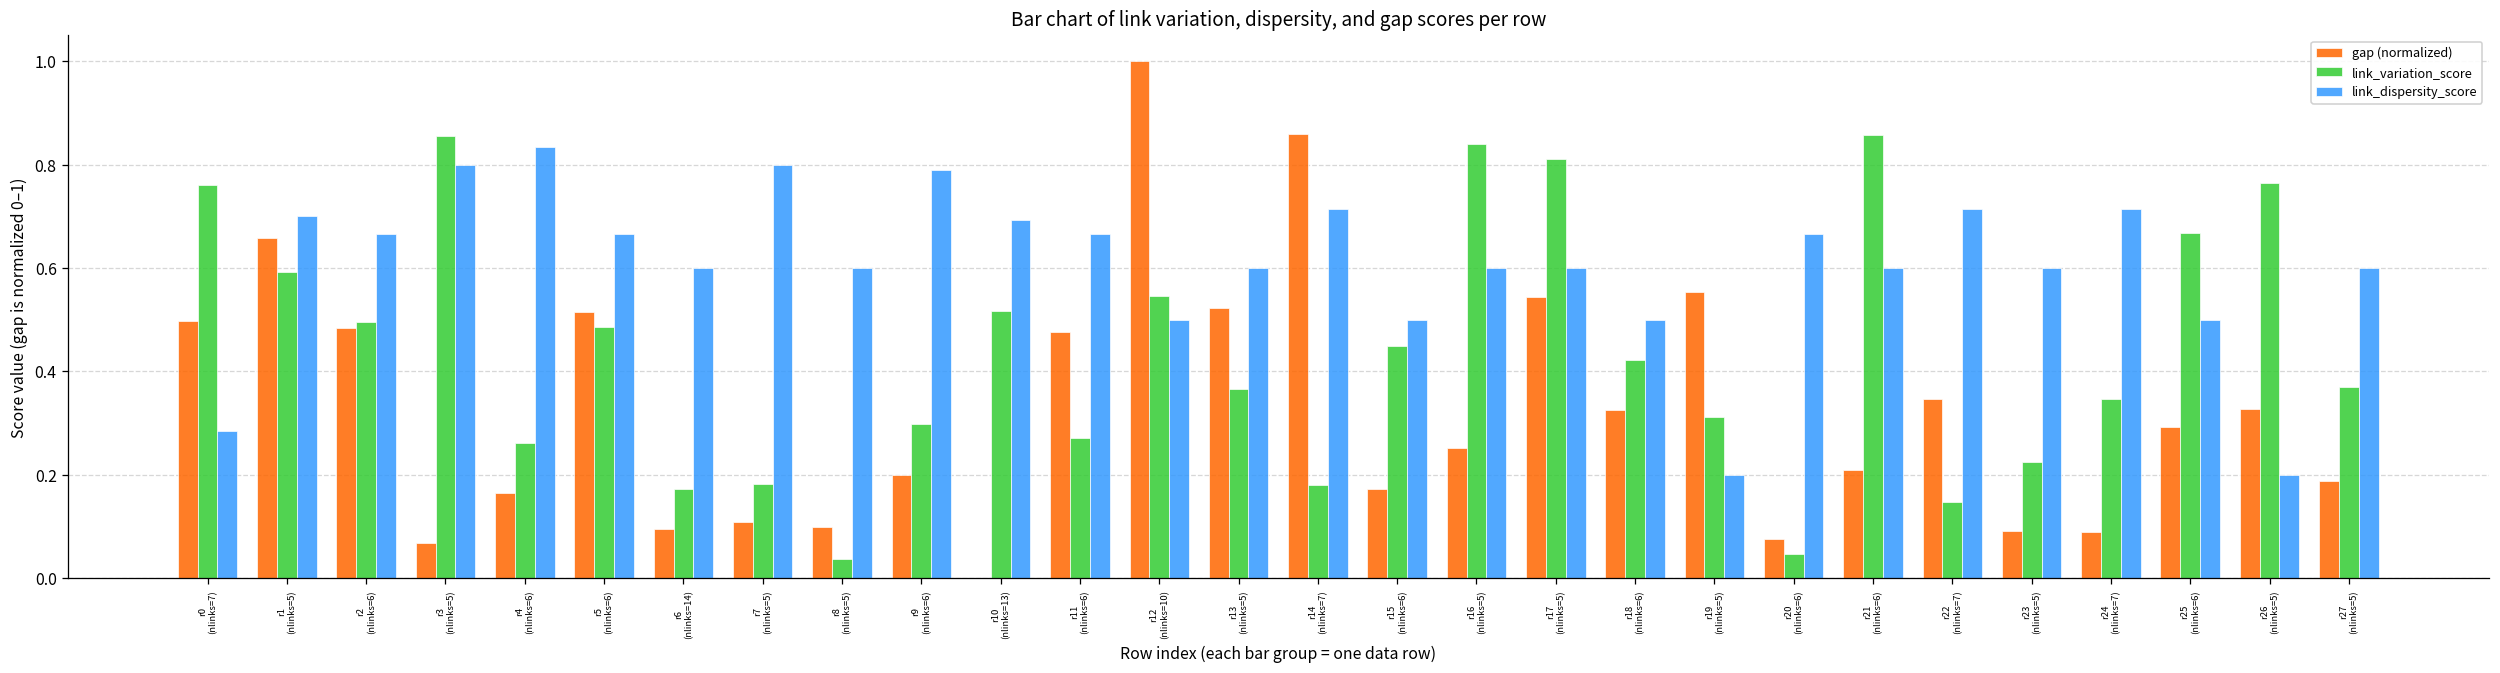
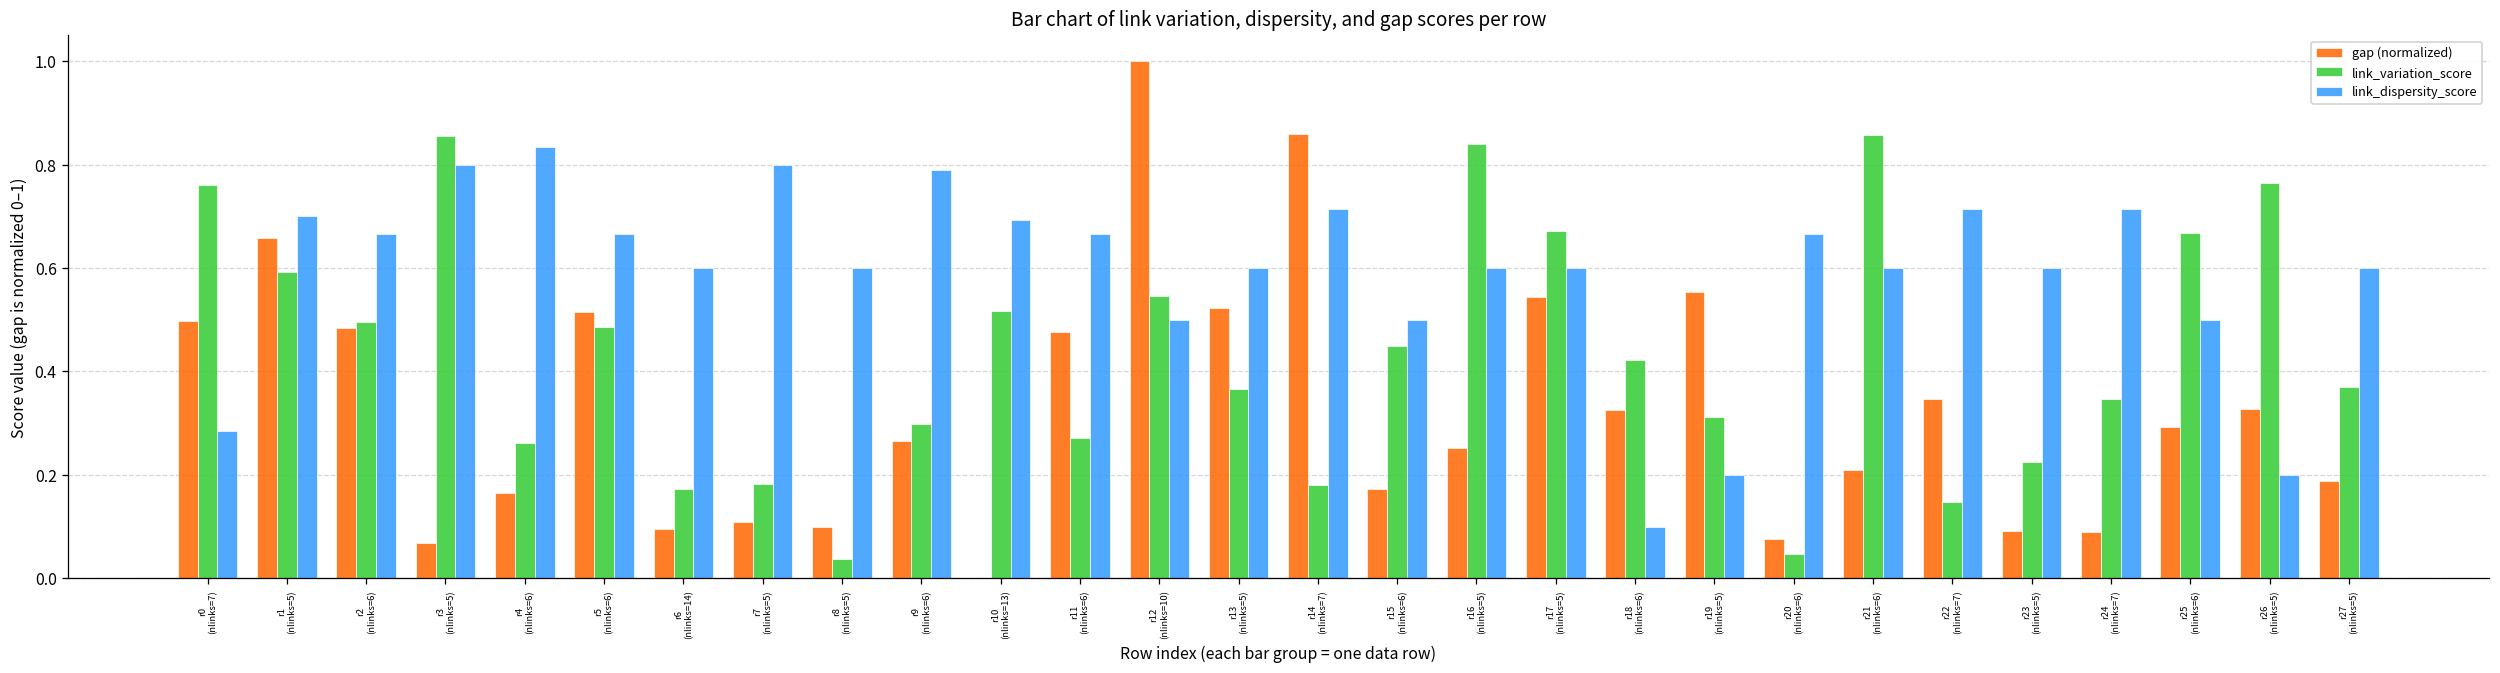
gap (normalized), r9 (nlinks=6): 0.20 -> 0.27
link_variation_score, r17 (nlinks=5): 0.81 -> 0.67
link_dispersity_score, r18 (nlinks=6): 0.5 -> 0.1
